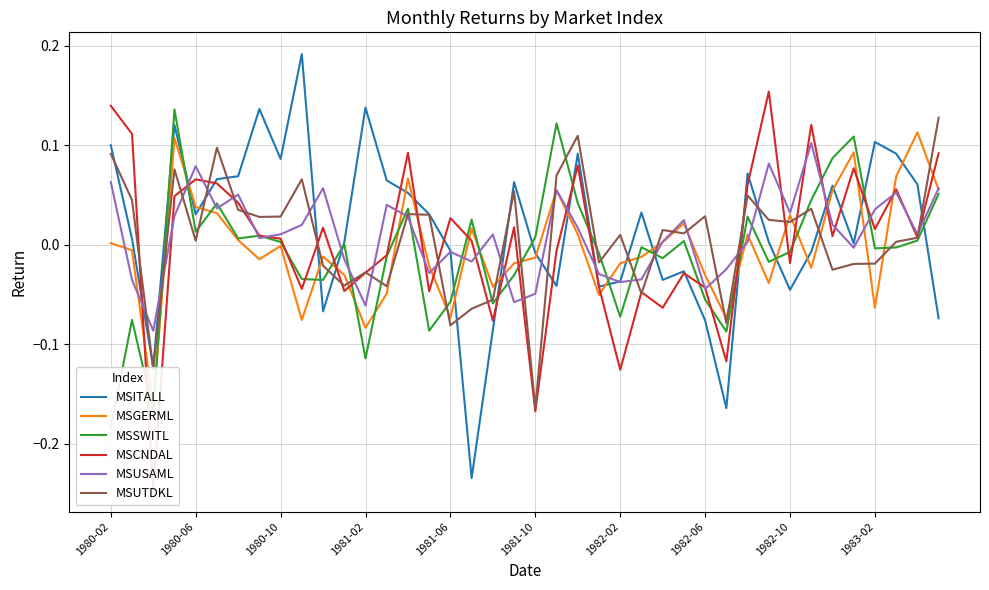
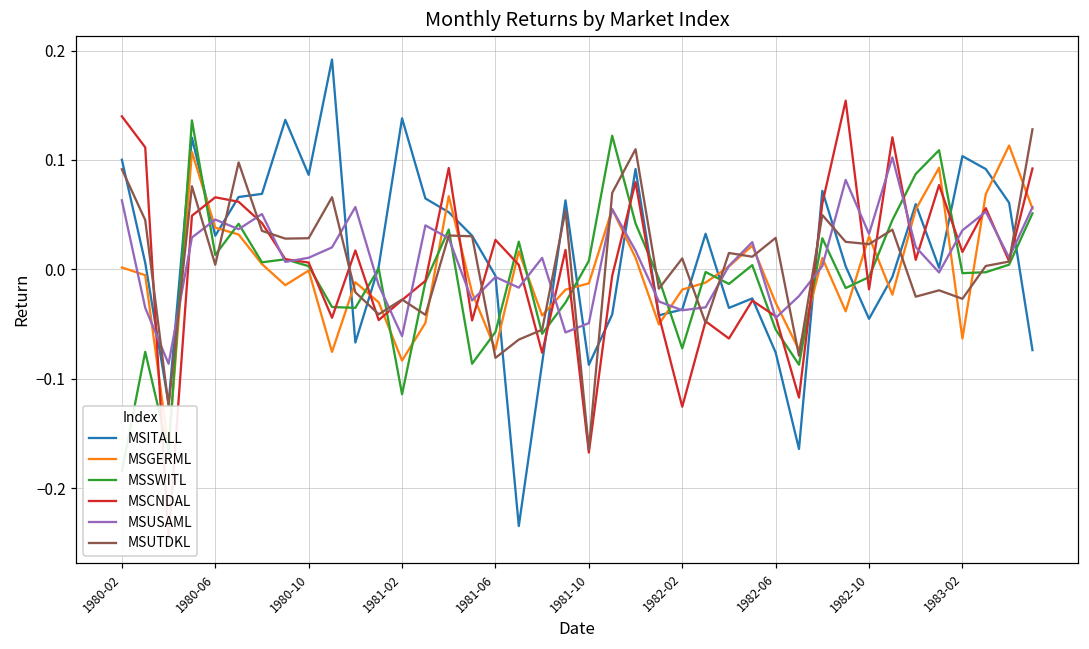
MSUSAML, 1980-06: 0.08 -> 0.05
MSITALL, 1981-10: -0.01 -> -0.09
MSUTDKL, 1983-02: -0.02 -> -0.03
